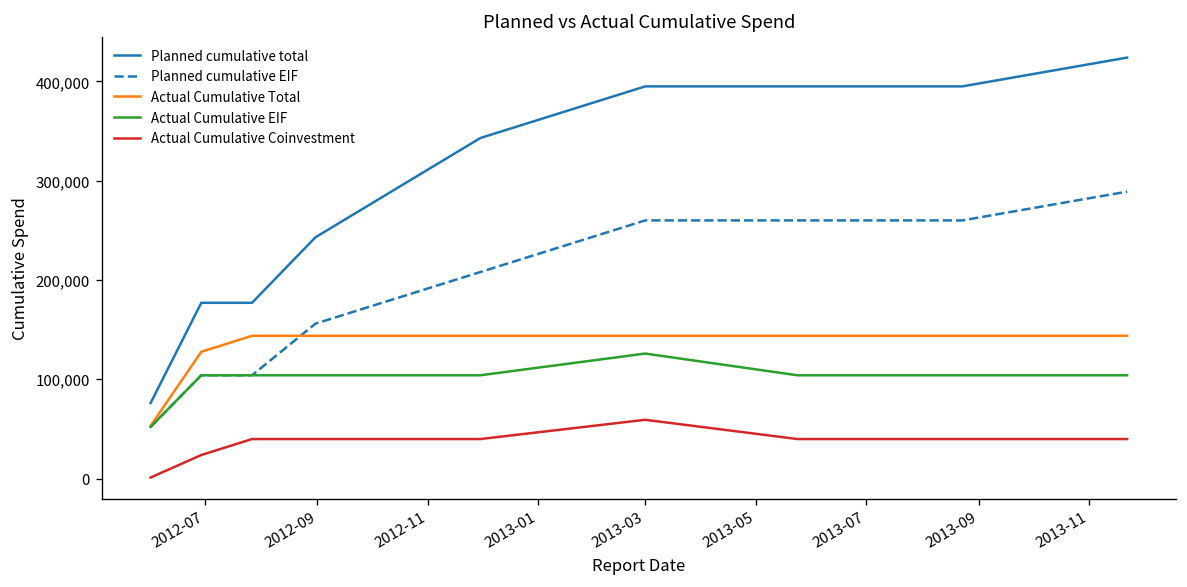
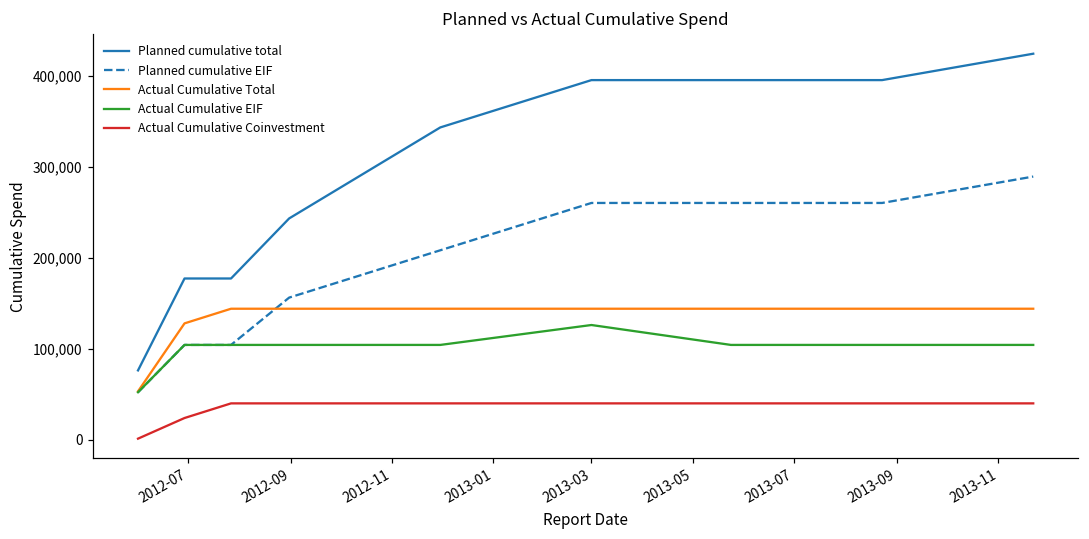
Actual Cumulative Coinvestment, 2013-03: 60,000 -> 40,000
